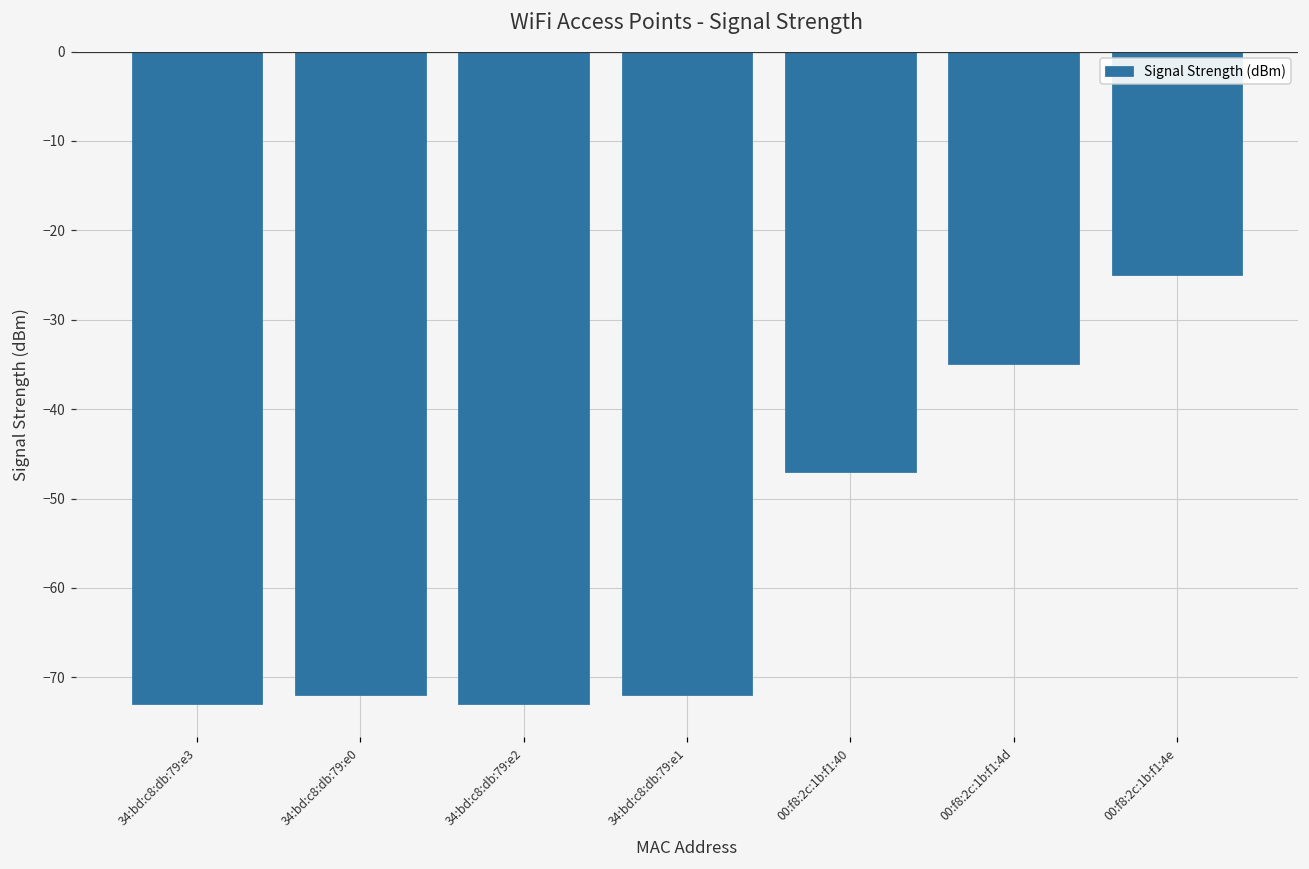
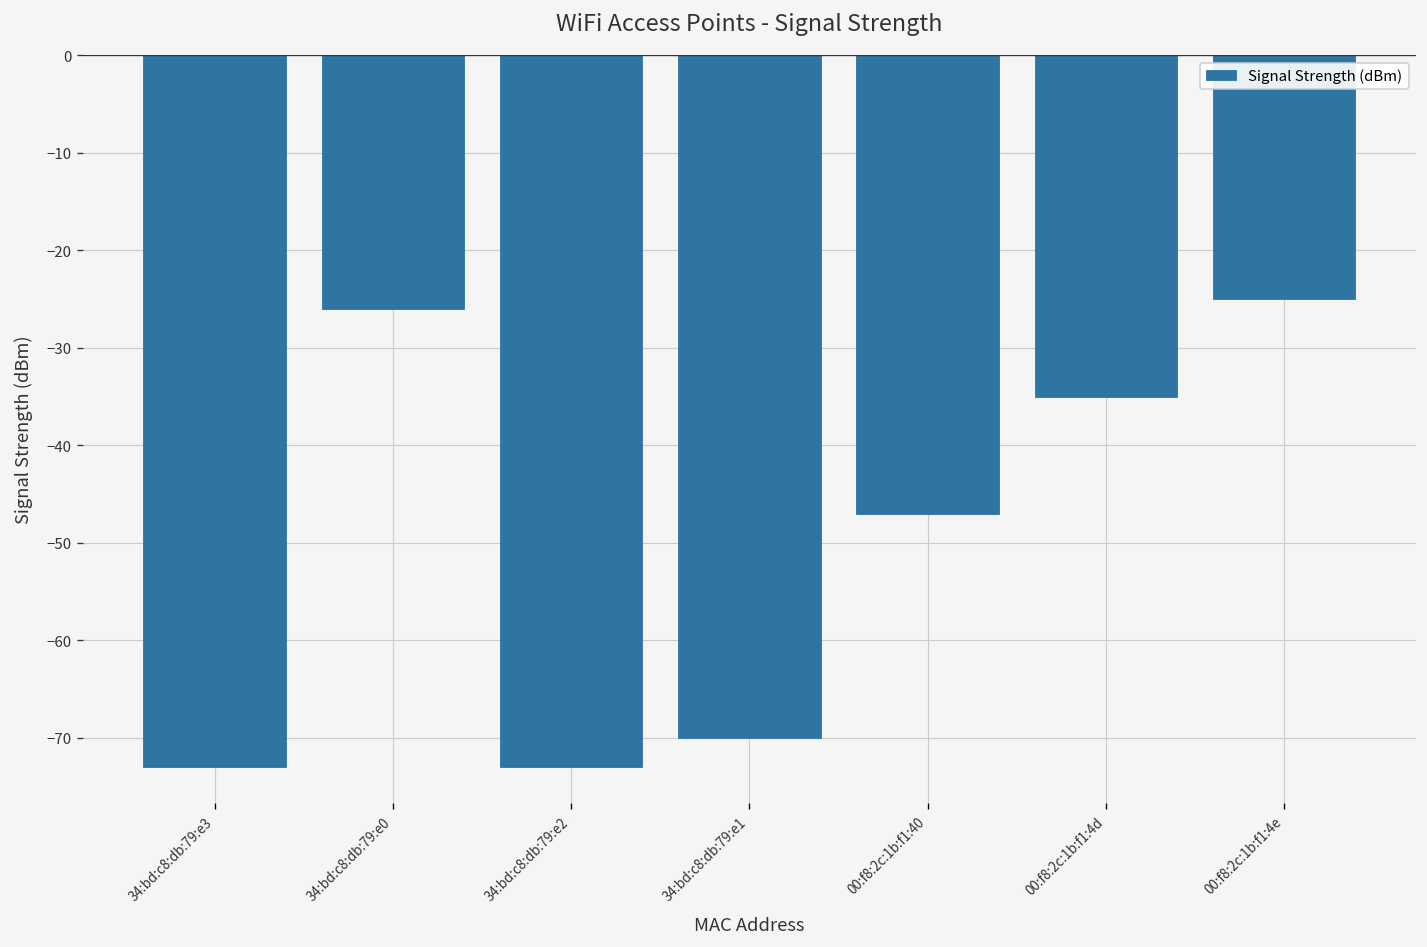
34:bd:c8:db:79:e0: -72 -> -26
34:bd:c8:db:79:e1: -72 -> -70
